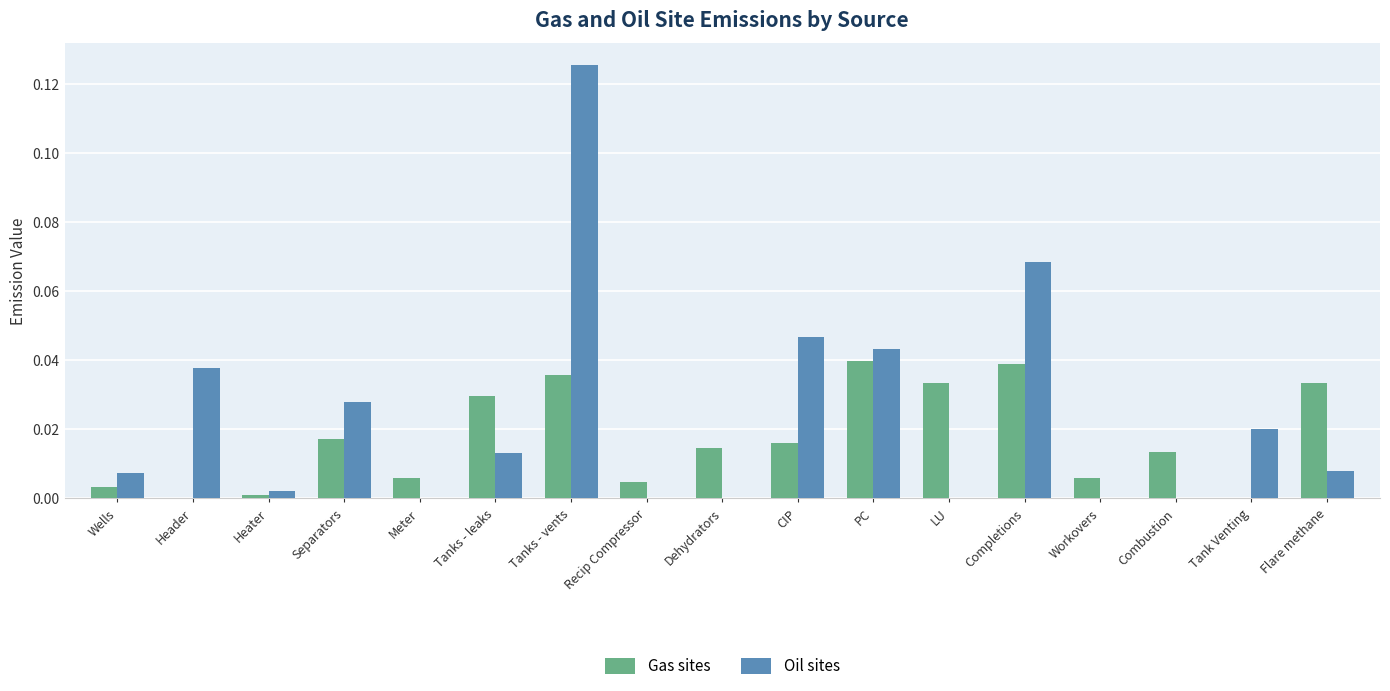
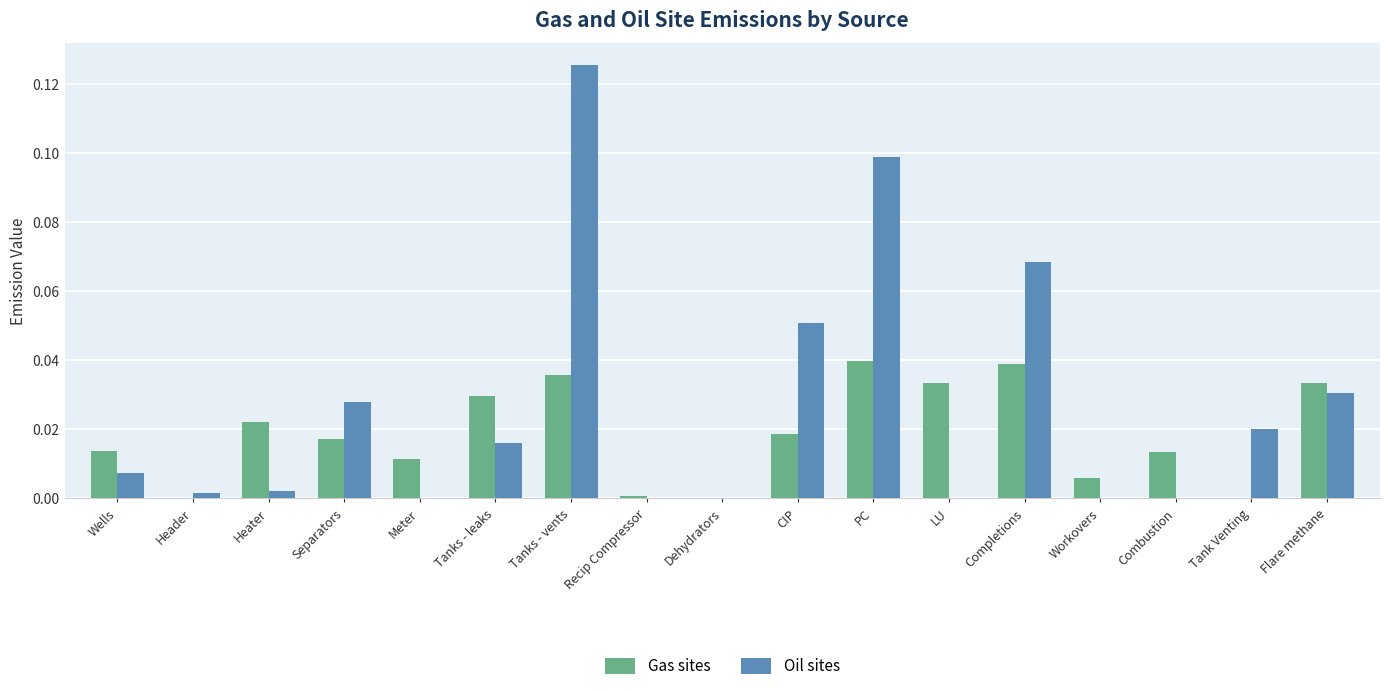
Gas sites, Wells: 0.003 -> 0.014
Oil sites, Header: 0.038 -> 0.001
Gas sites, Heater: 0.001 -> 0.022
Gas sites, Meter: 0.006 -> 0.012
Oil sites, Tanks - leaks: 0.013 -> 0.016
Gas sites, Recip Compressor: 0.005 -> 0.001
Gas sites, Dehydrators: 0.015 -> 0.000
Gas sites, CIP: 0.016 -> 0.019
Oil sites, CIP: 0.047 -> 0.051
Oil sites, PC: 0.043 -> 0.099
Oil sites, Flare methane: 0.008 -> 0.031
